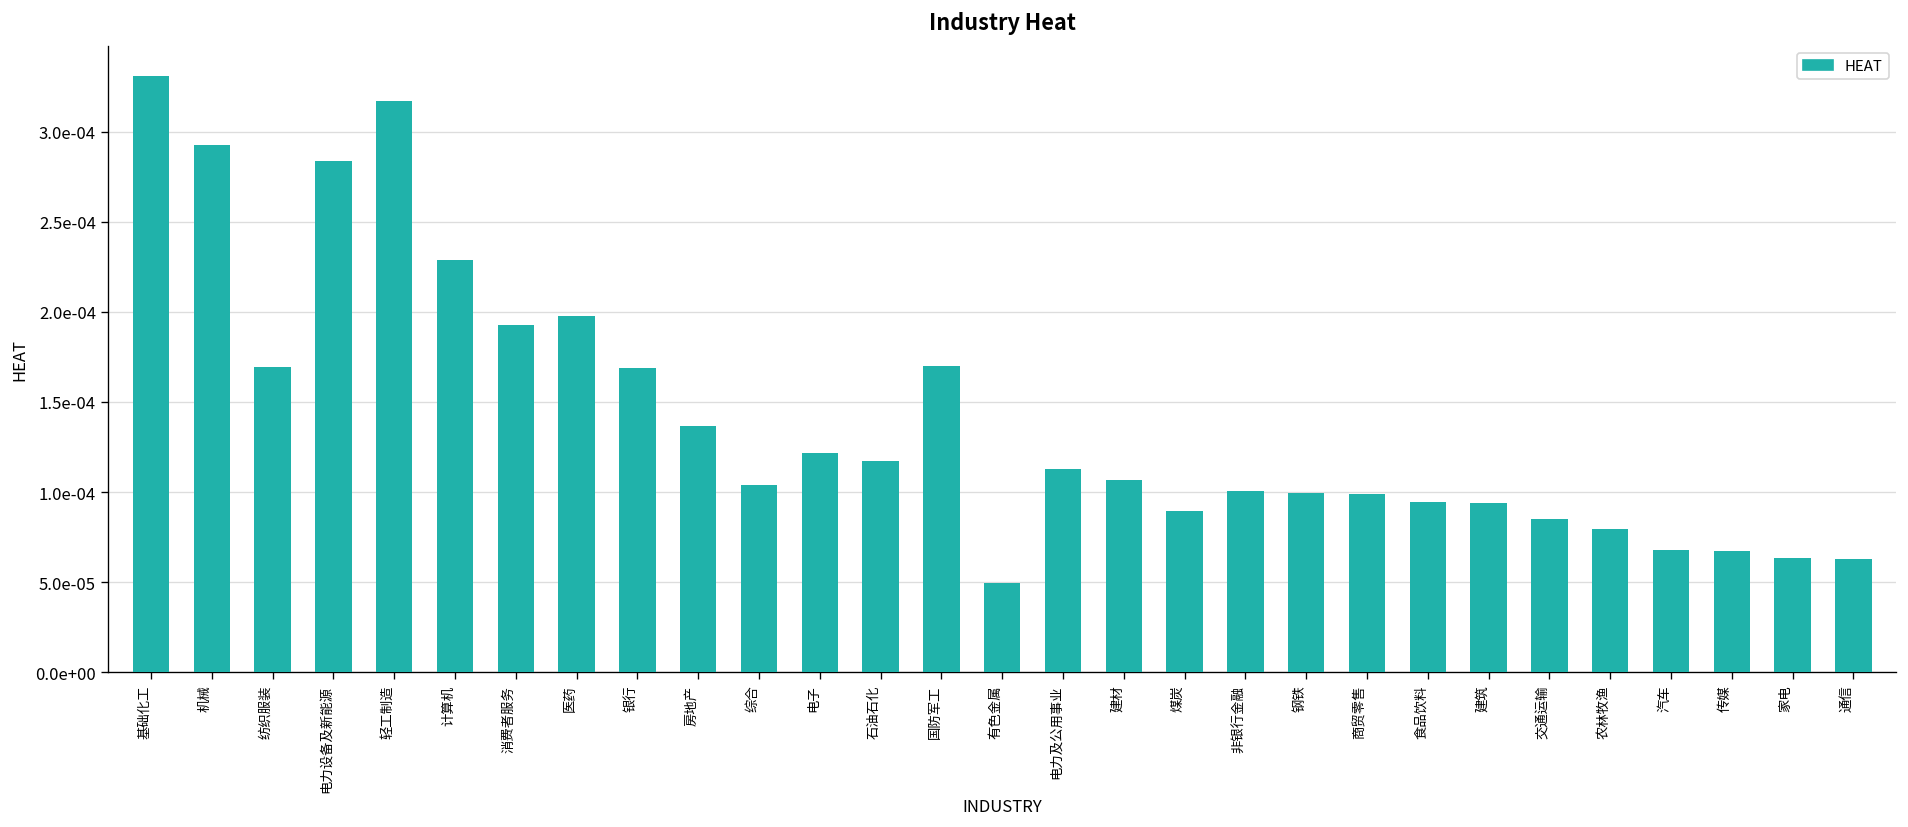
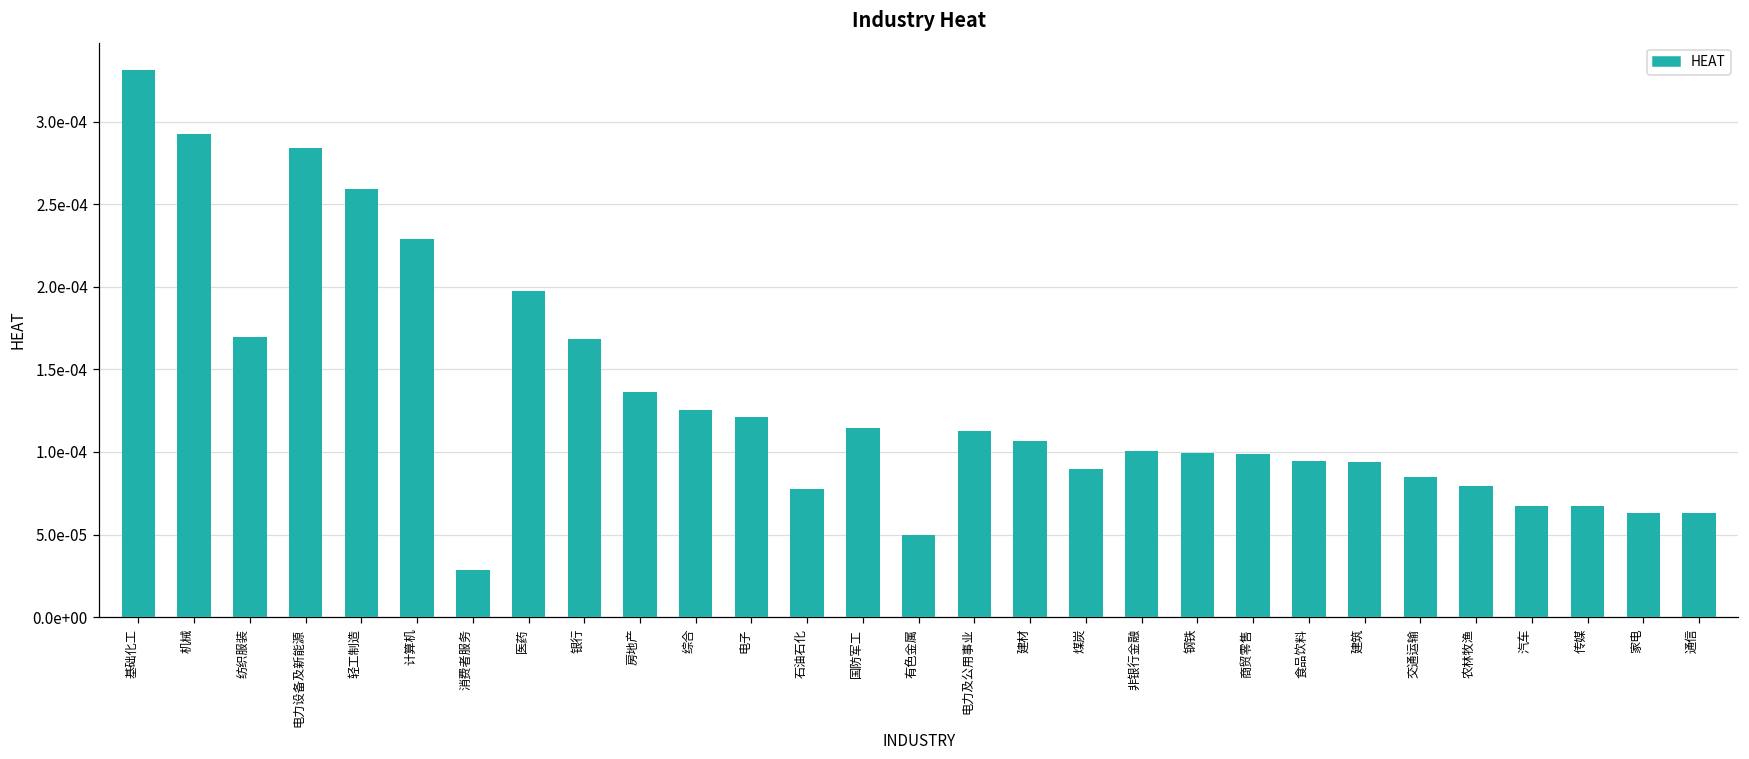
轻工制造: 0.000317 -> 0.000259
消费者服务: 0.000193 -> 0.000028
综合: 0.000104 -> 0.000126
石油石化: 0.000117 -> 0.000078
国防军工: 0.000170 -> 0.000114
